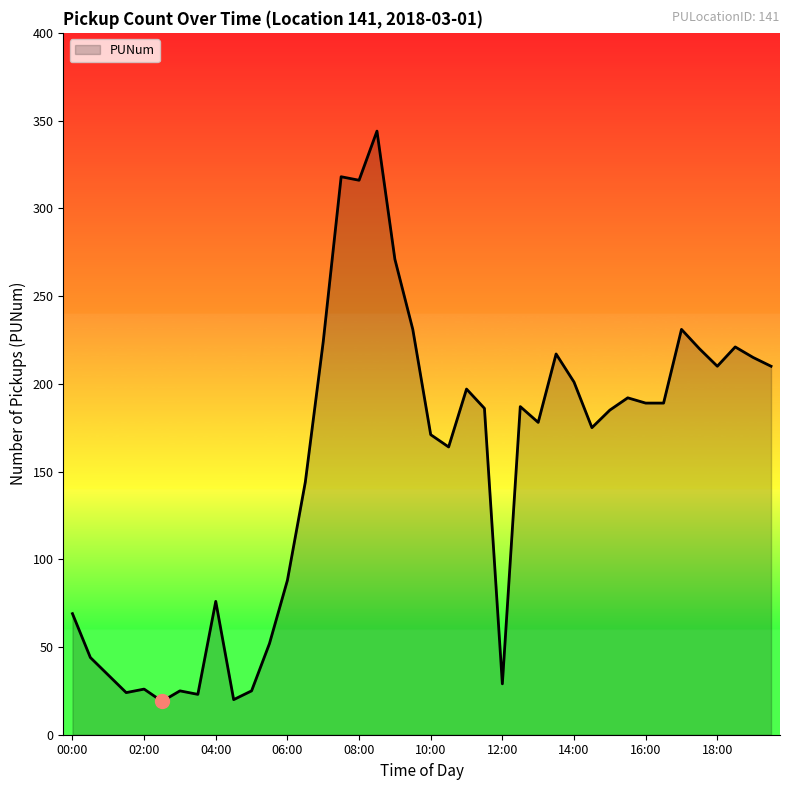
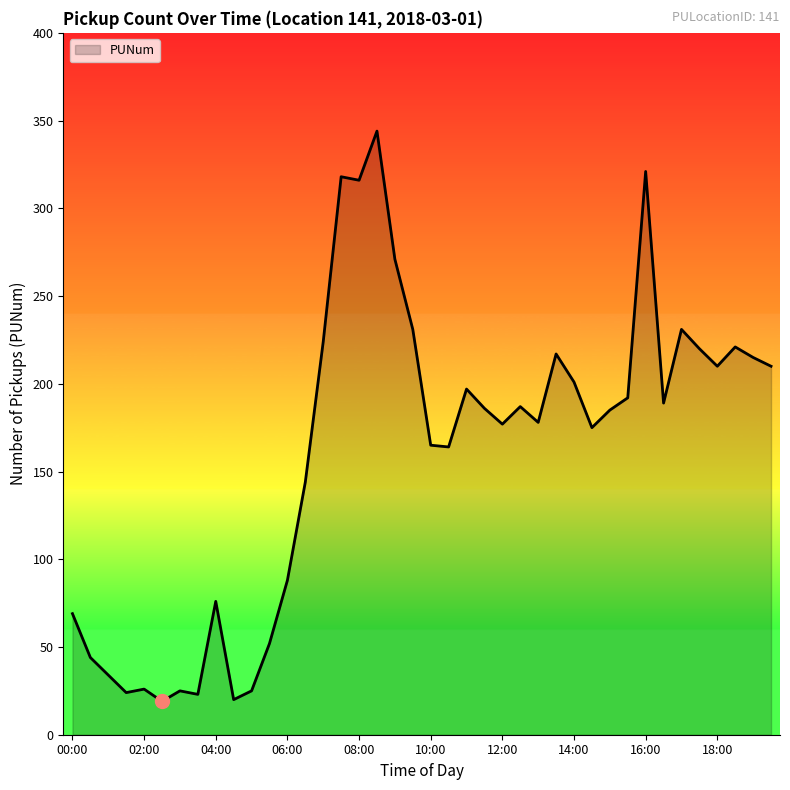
PUNum, 10:00: 171 -> 165
PUNum, 12:00: 29 -> 177
PUNum, 16:00: 189 -> 321
